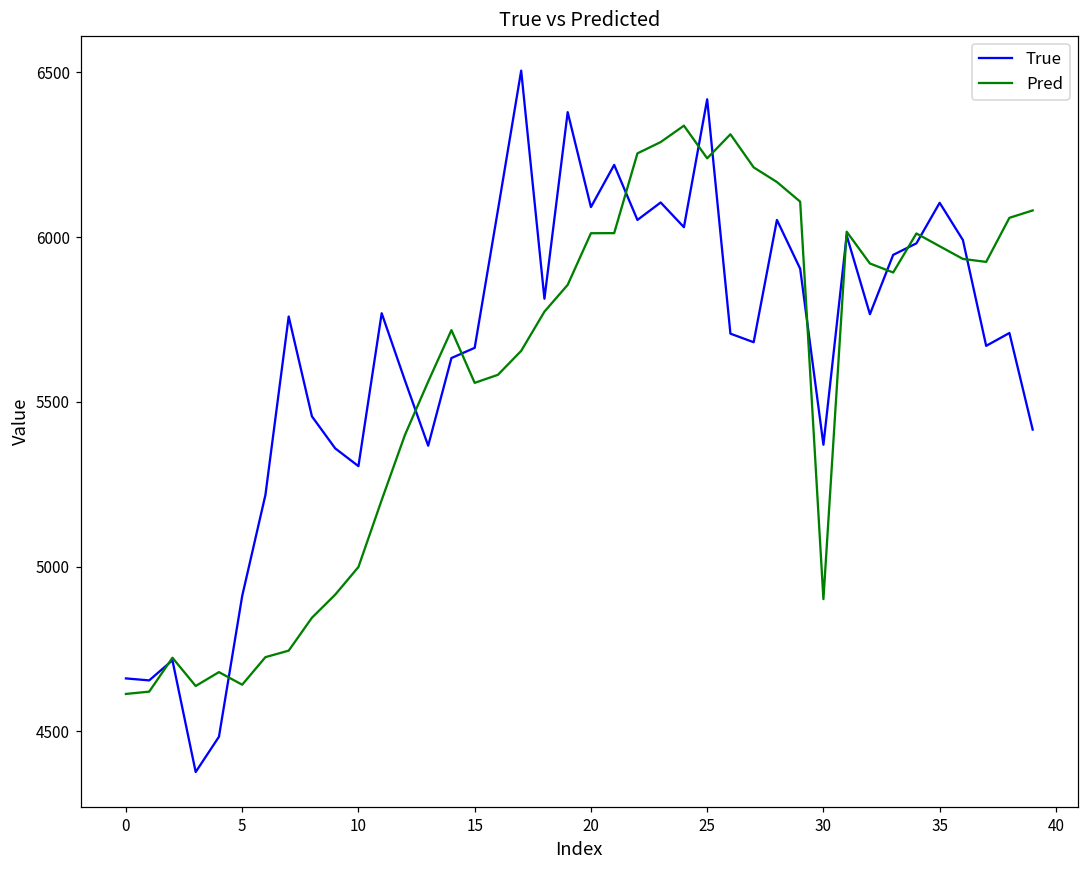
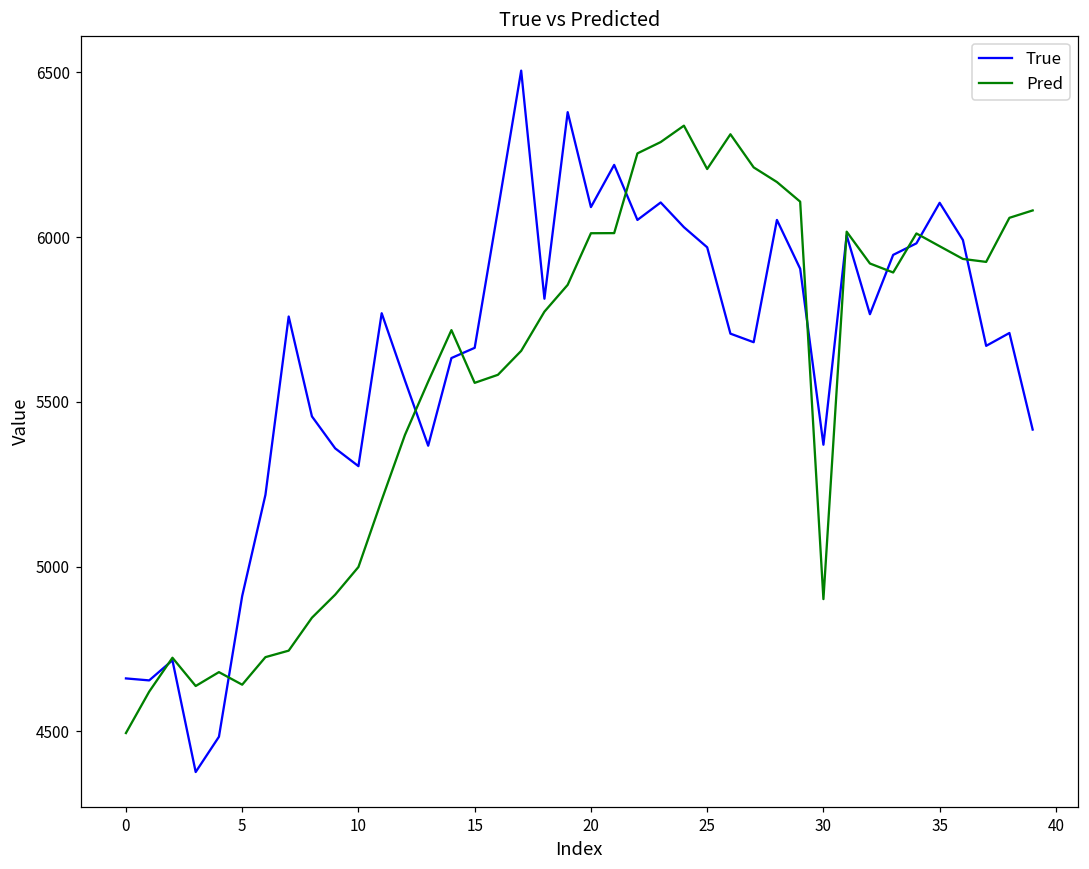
Pred, 0: 4610 -> 4500
True, 25: 6420 -> 5970
Pred, 25: 6240 -> 6210
